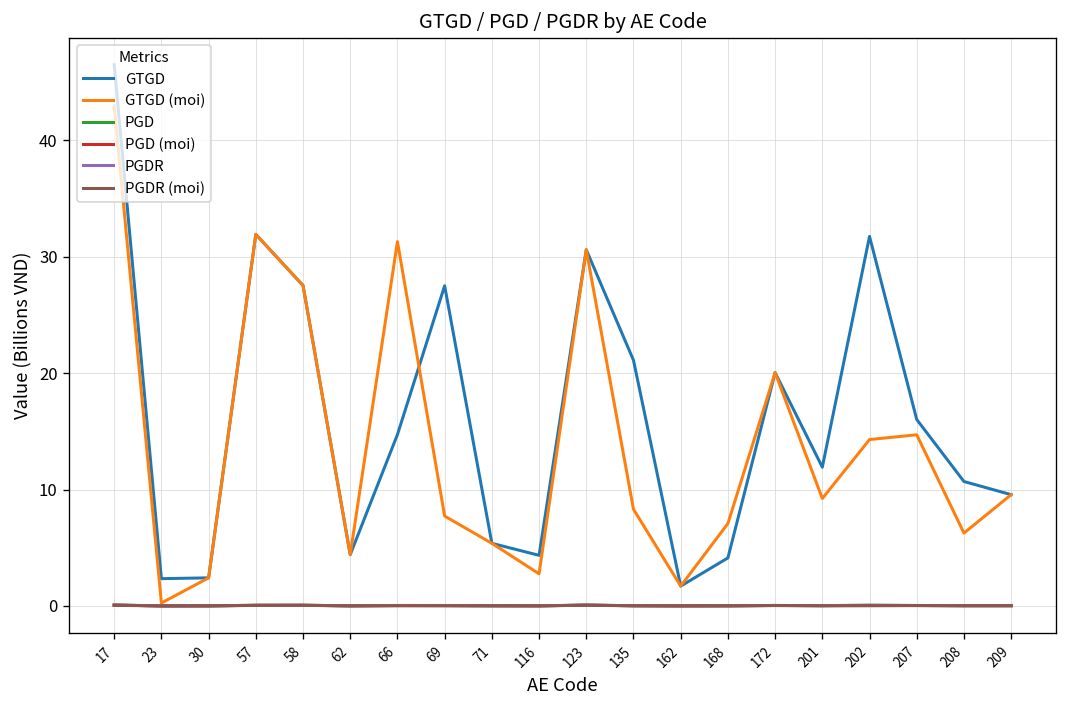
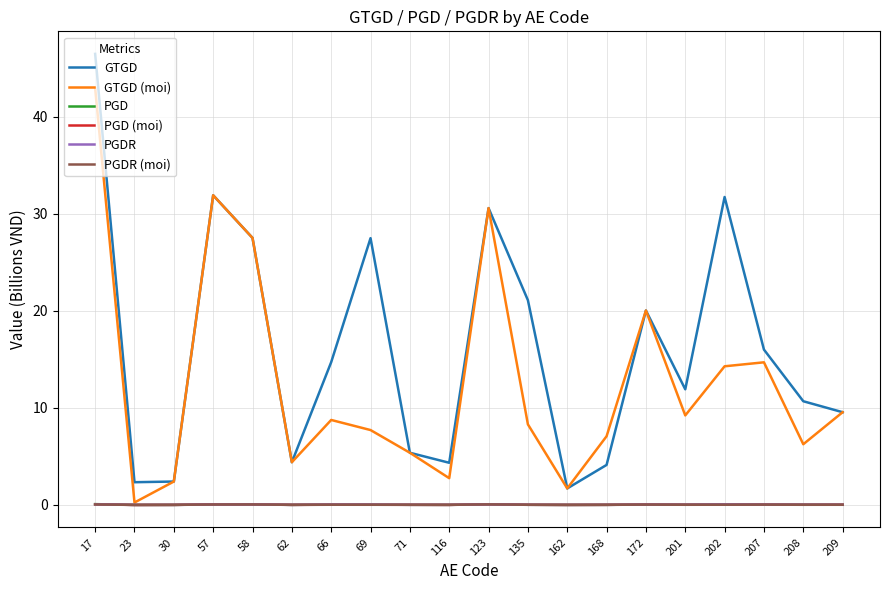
GTGD (moi), 66: 31 -> 9
